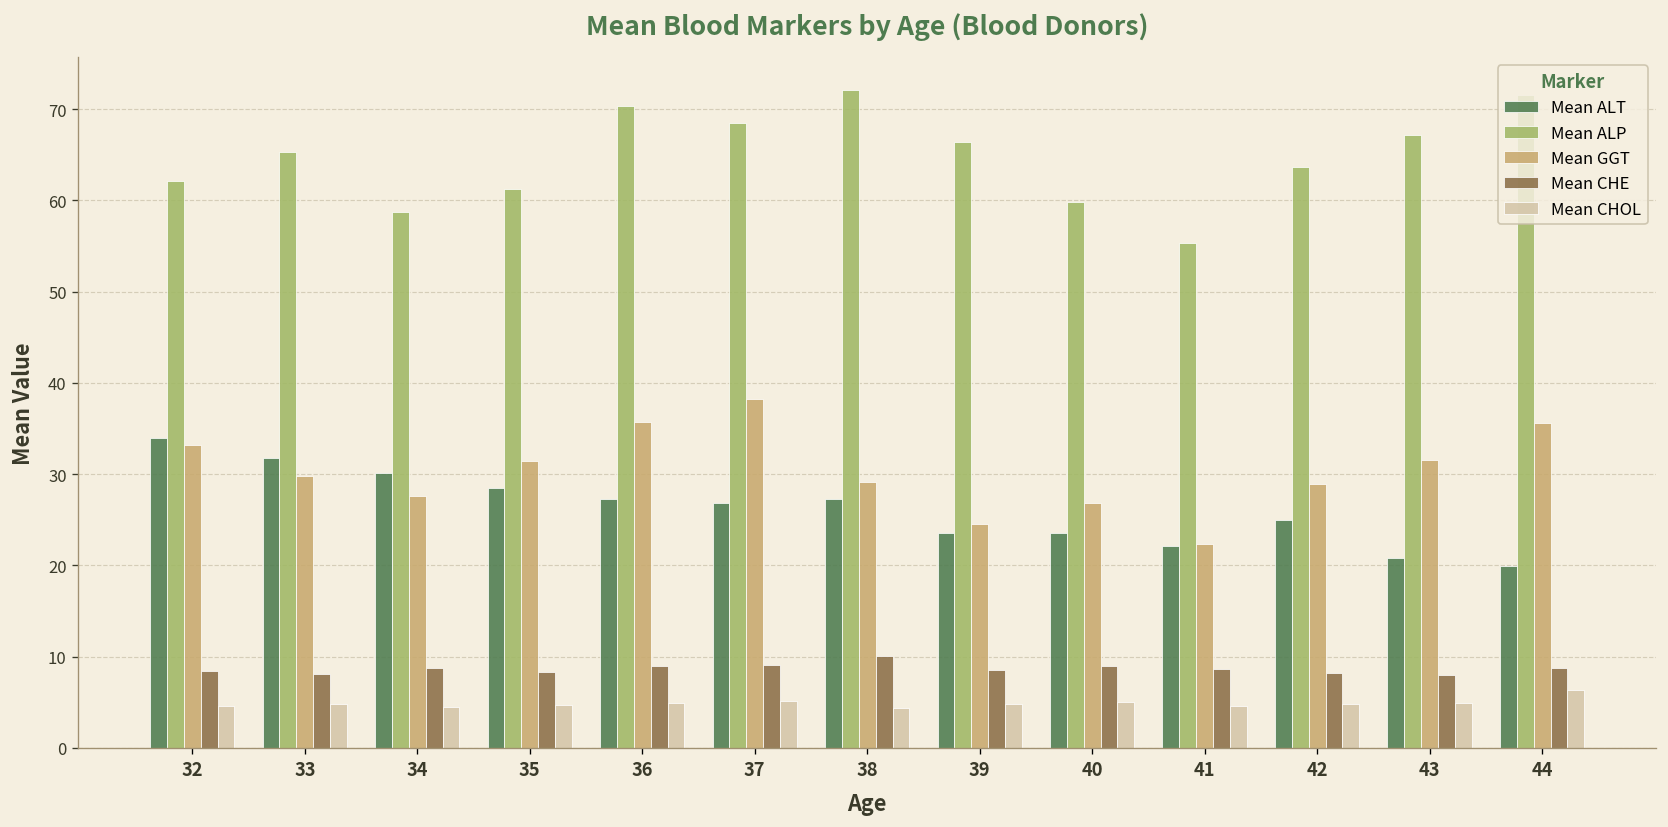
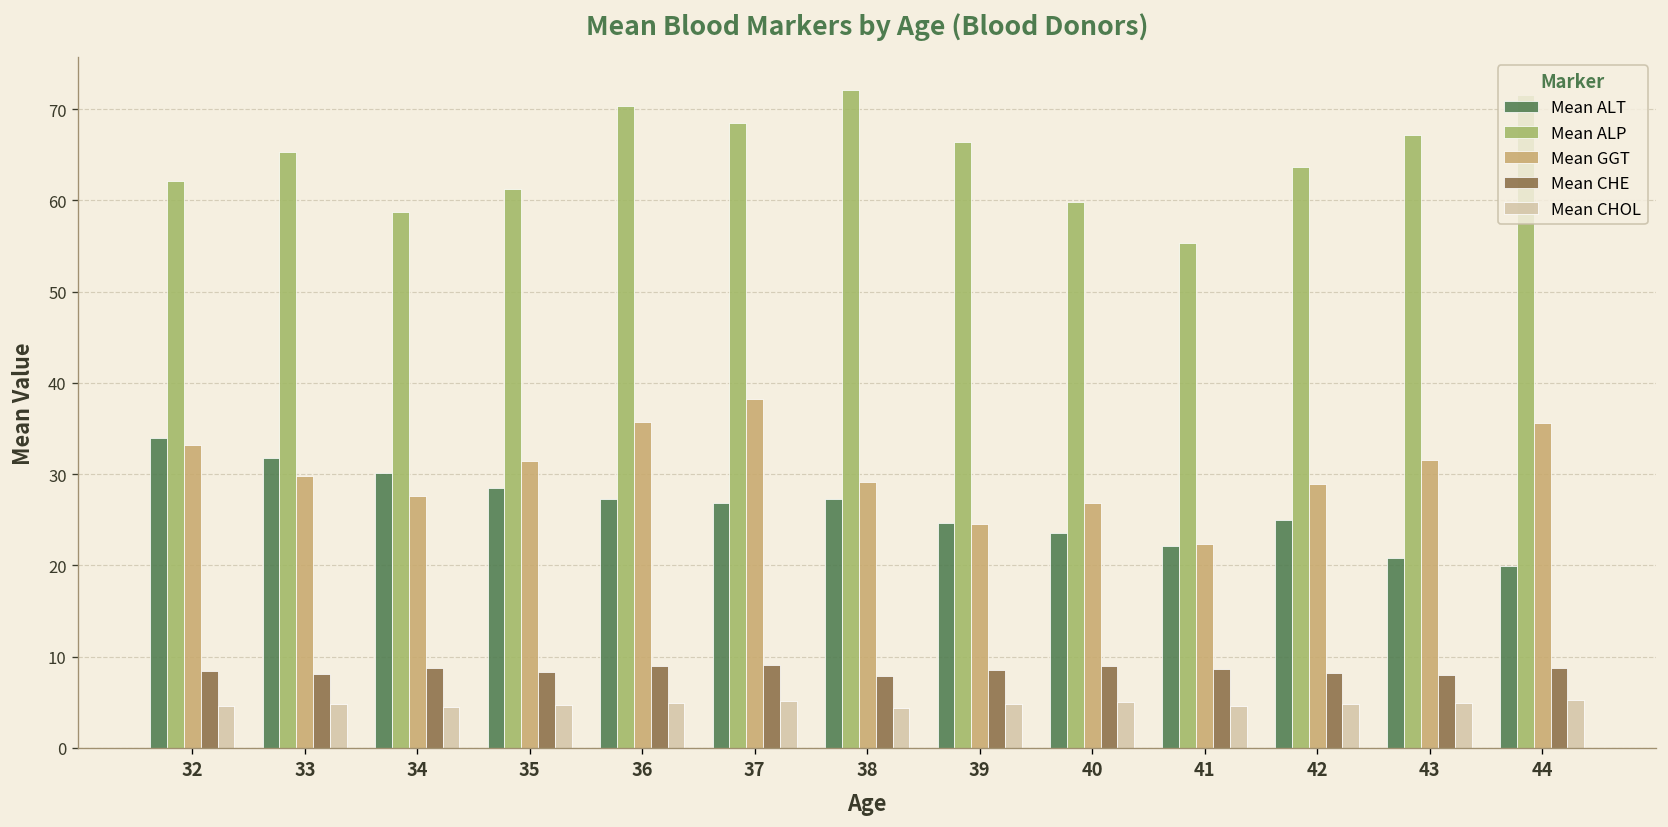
Mean CHE, 38: 10 -> 8
Mean ALT, 39: 24 -> 25
Mean CHOL, 44: 6 -> 5
